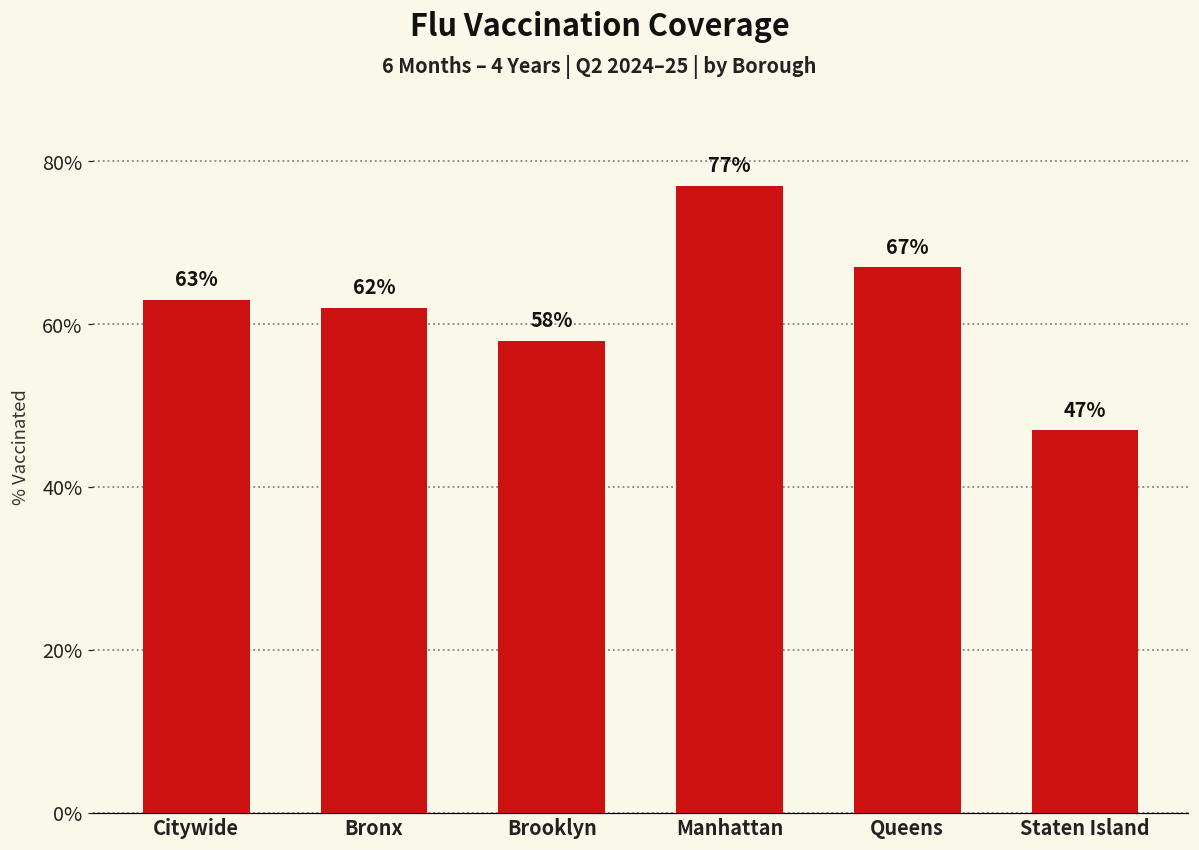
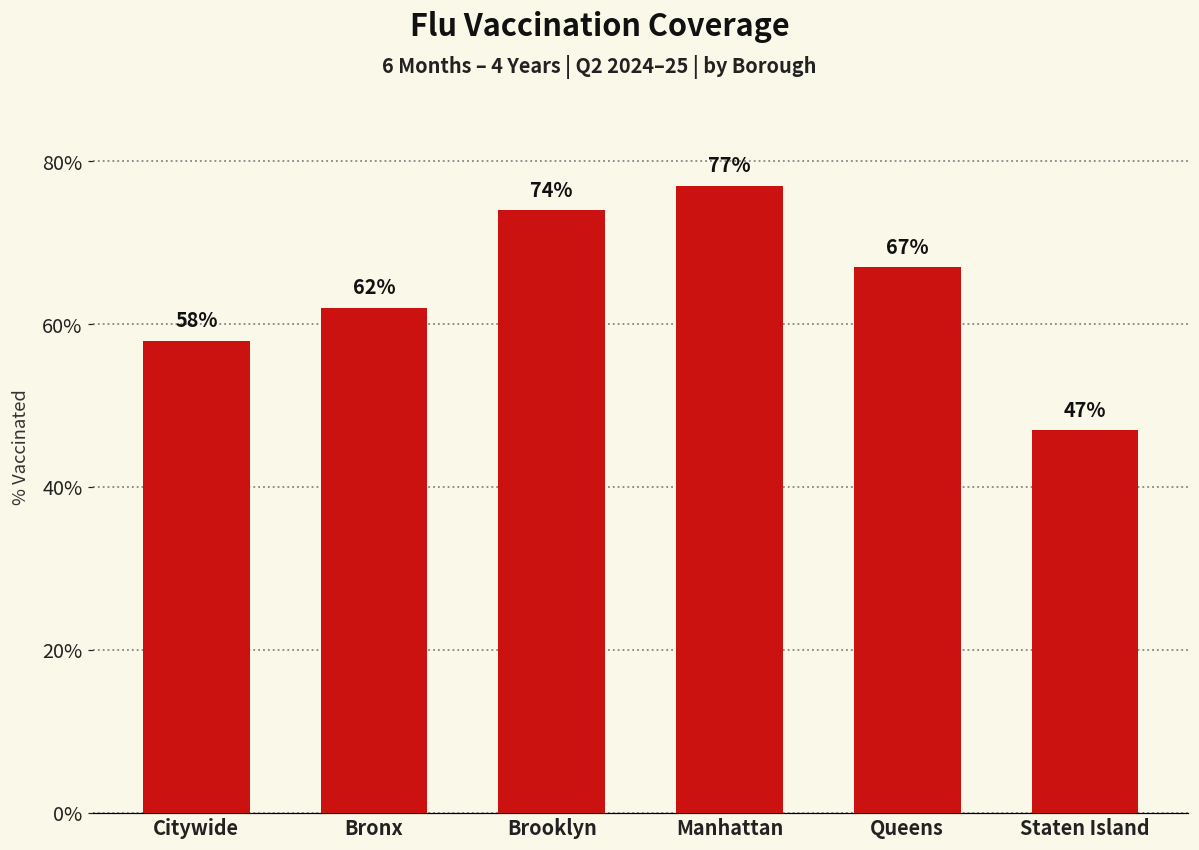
Citywide: 63% -> 58%
Brooklyn: 58% -> 74%
